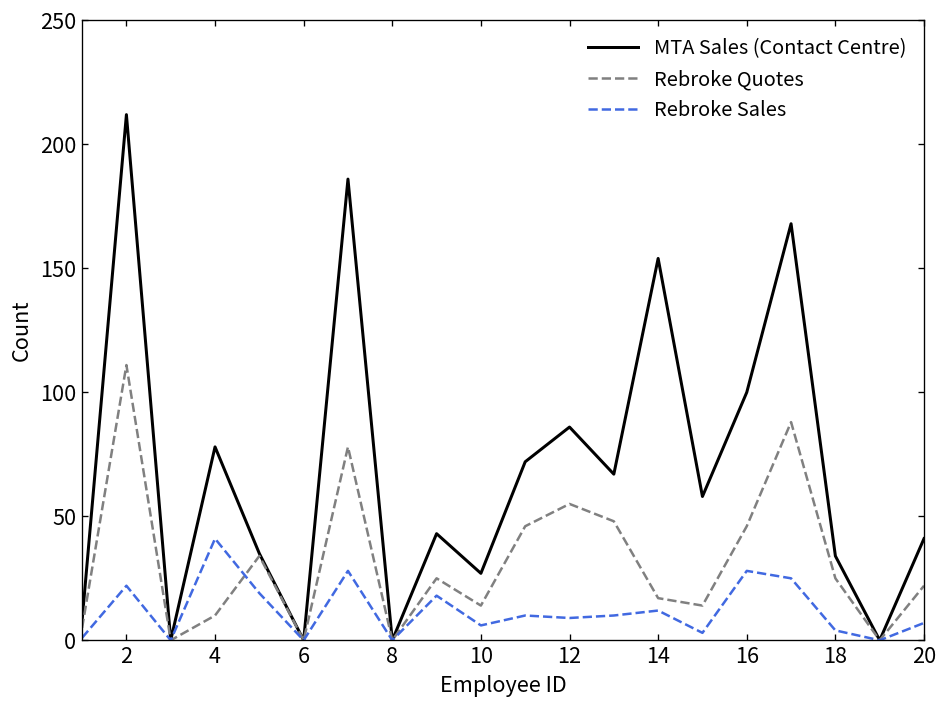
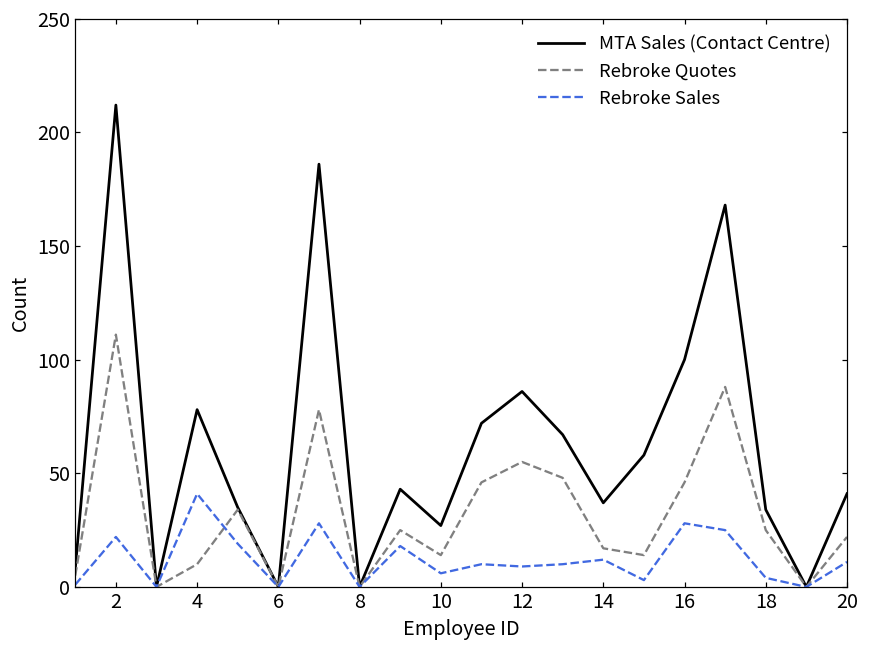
MTA Sales (Contact Centre), 14: 154 -> 37
Rebroke Sales, 20: 7 -> 11
